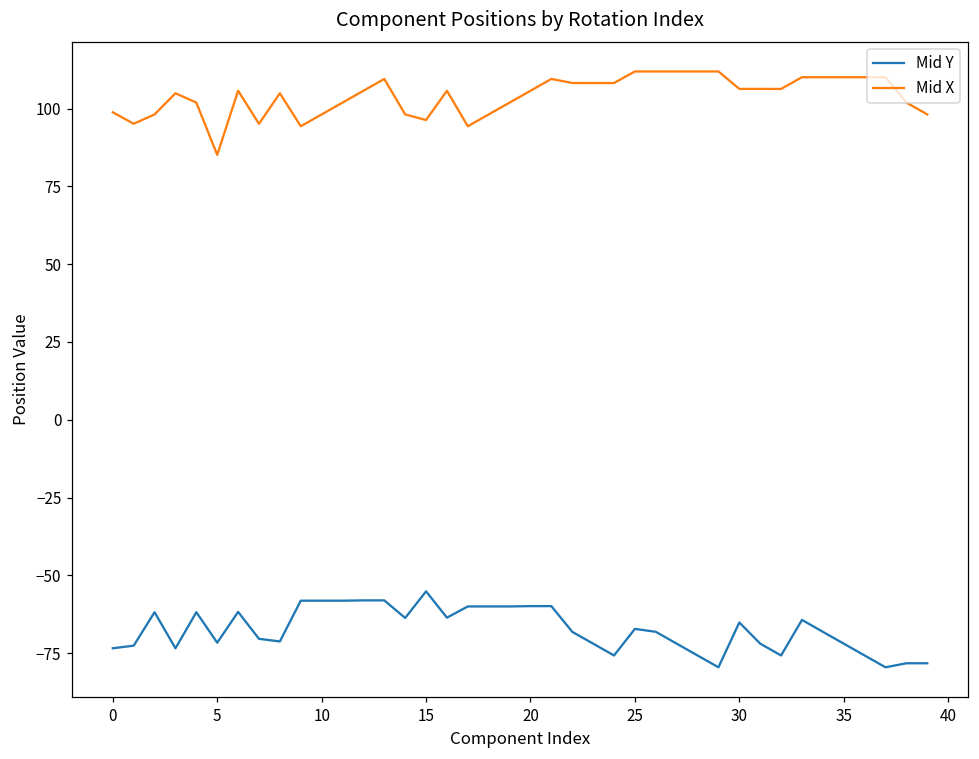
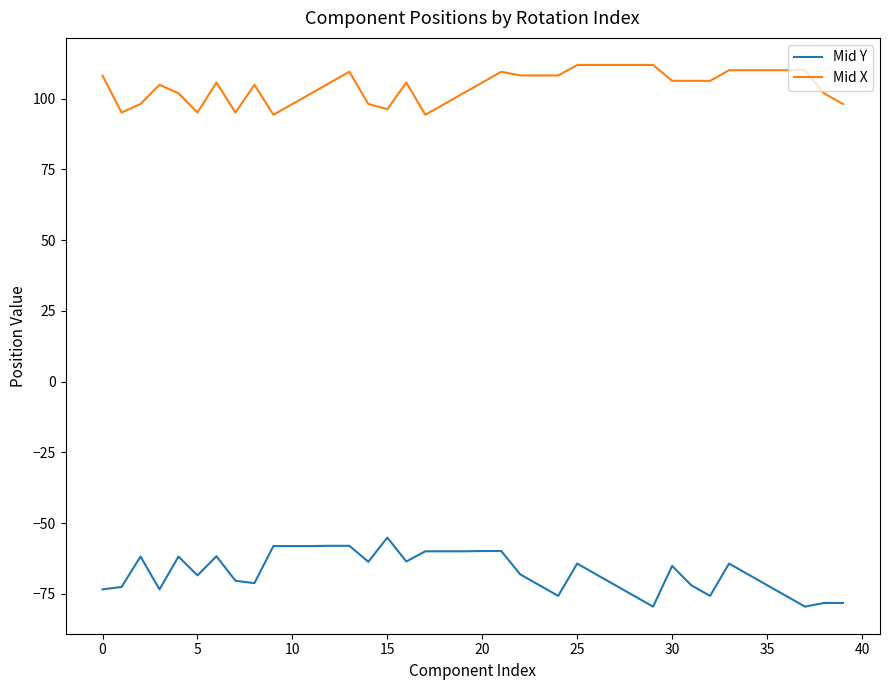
Mid X, 0: 99 -> 108
Mid Y, 5: -72 -> -68
Mid X, 5: 85 -> 95
Mid Y, 25: -67 -> -64
